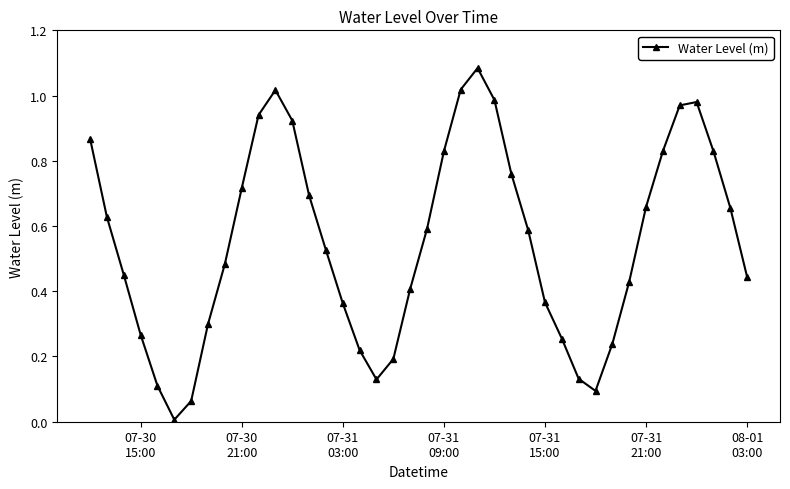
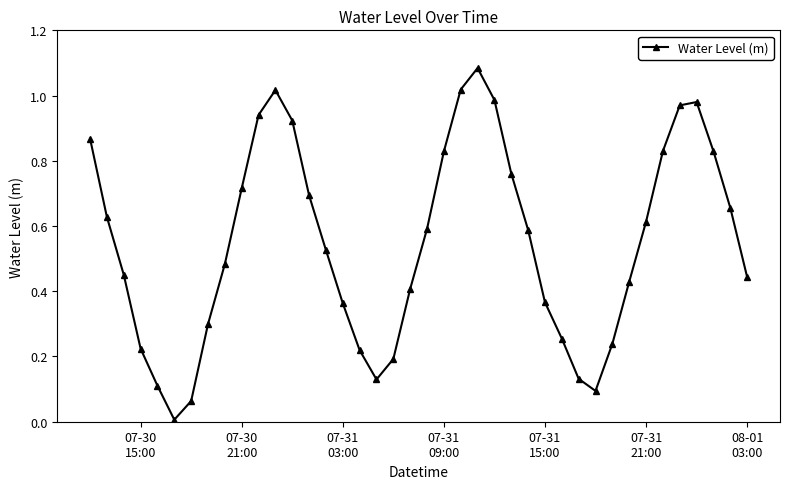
07-30 15:00: 0.27 -> 0.22
07-31 21:00: 0.66 -> 0.61
